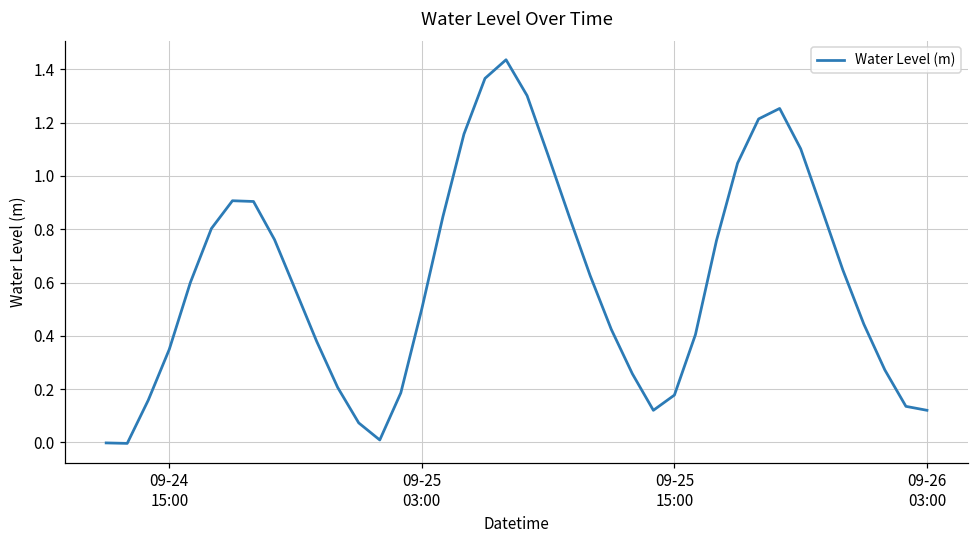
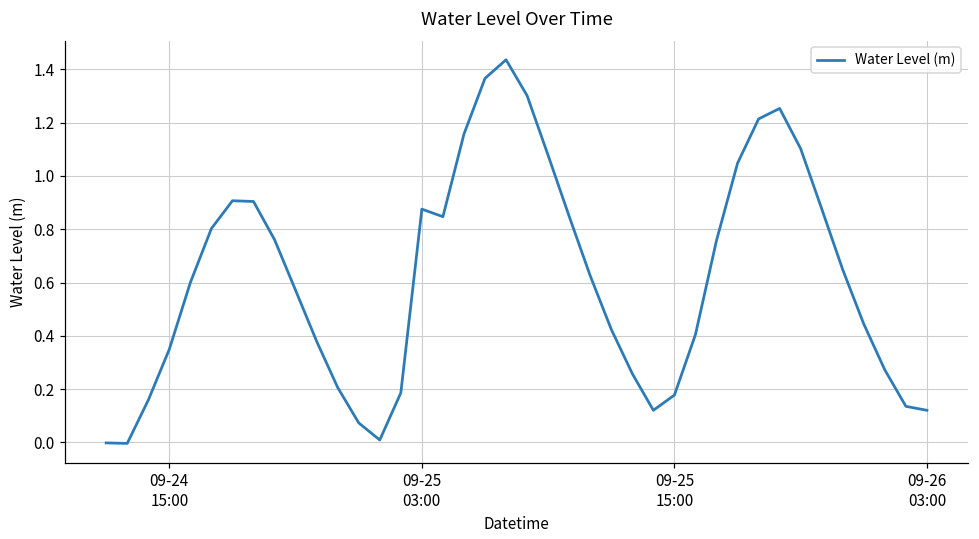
09-25 03:00: 0.50 -> 0.88
